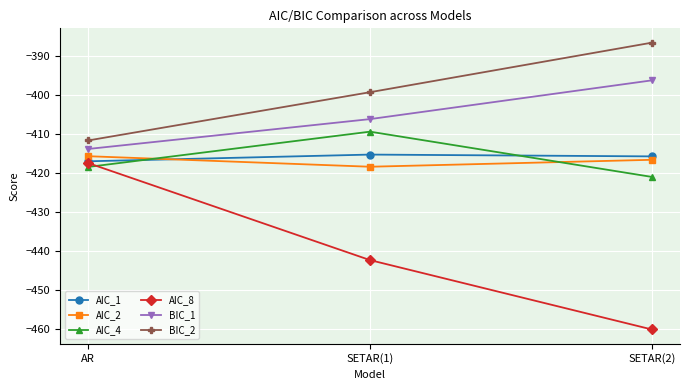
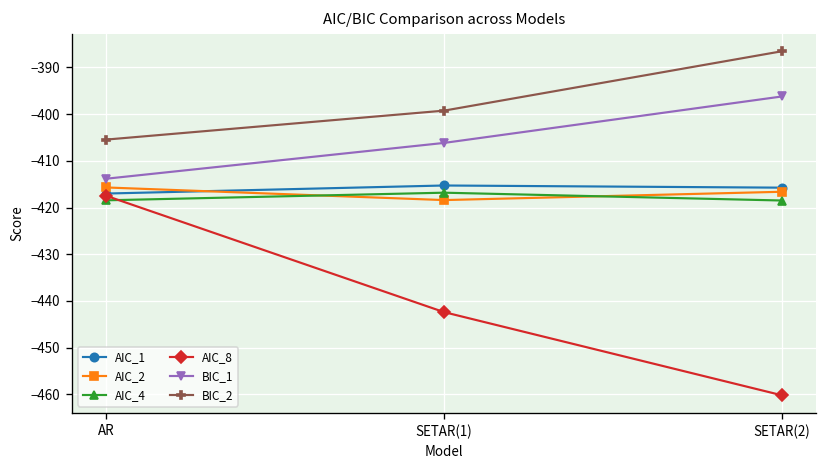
BIC_2, AR: -412 -> -405
AIC_4, SETAR(1): -409 -> -417
AIC_4, SETAR(2): -421 -> -418
